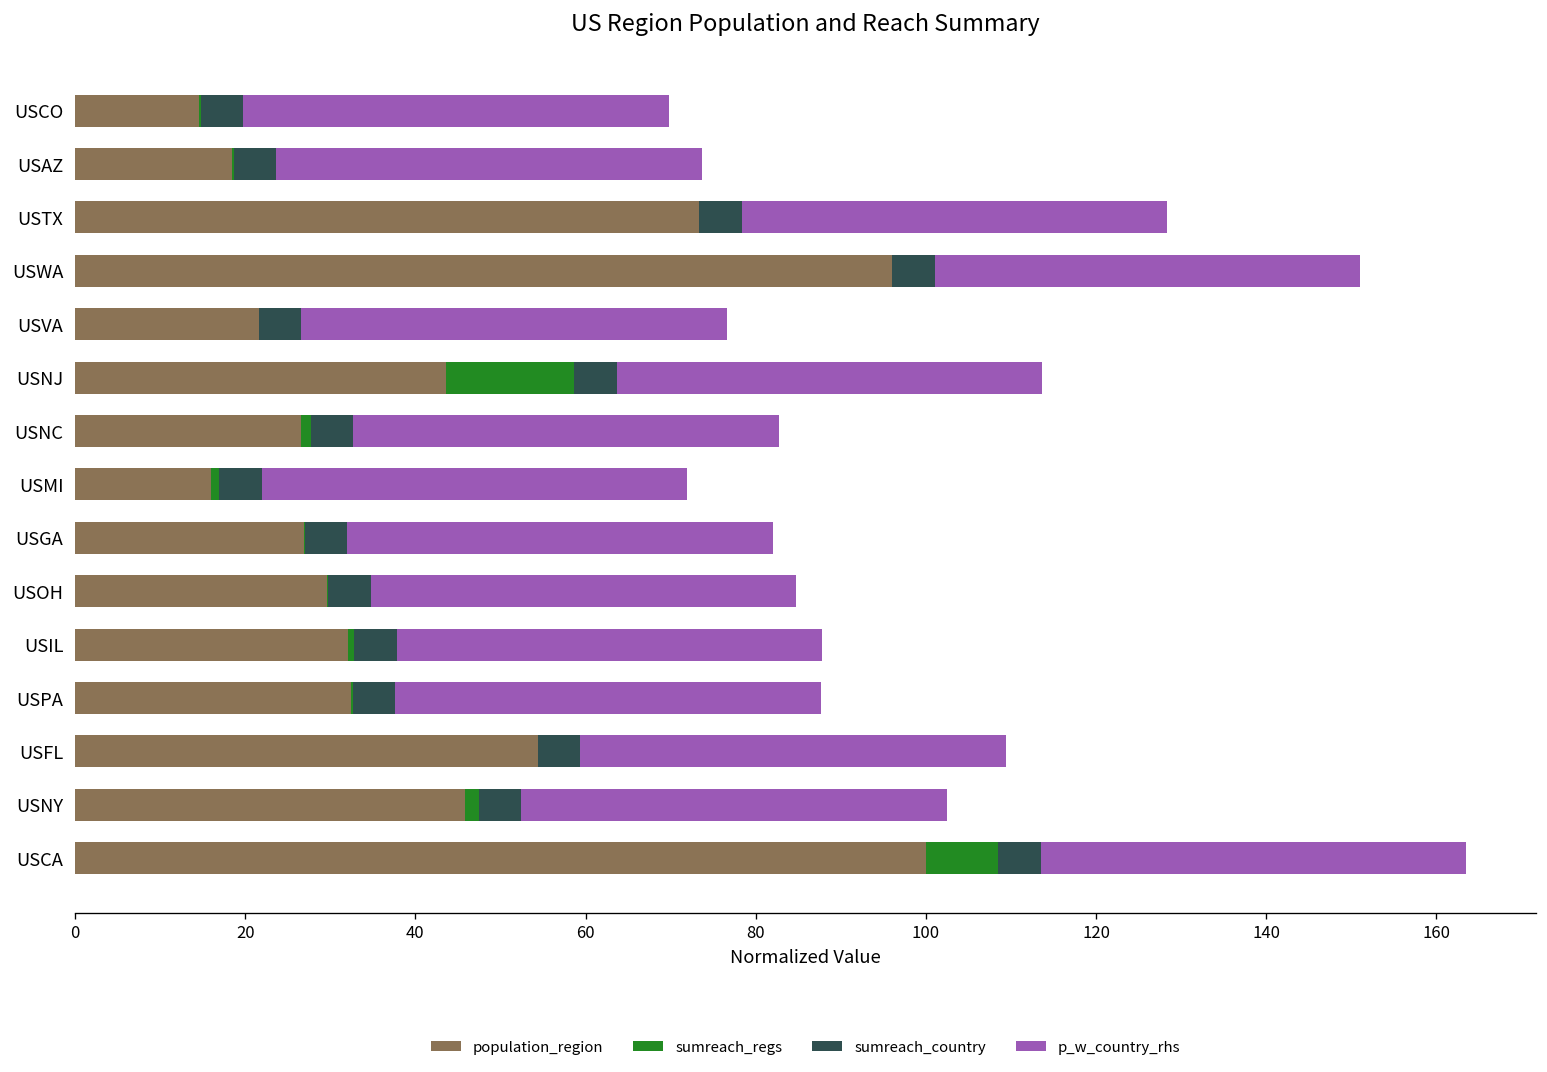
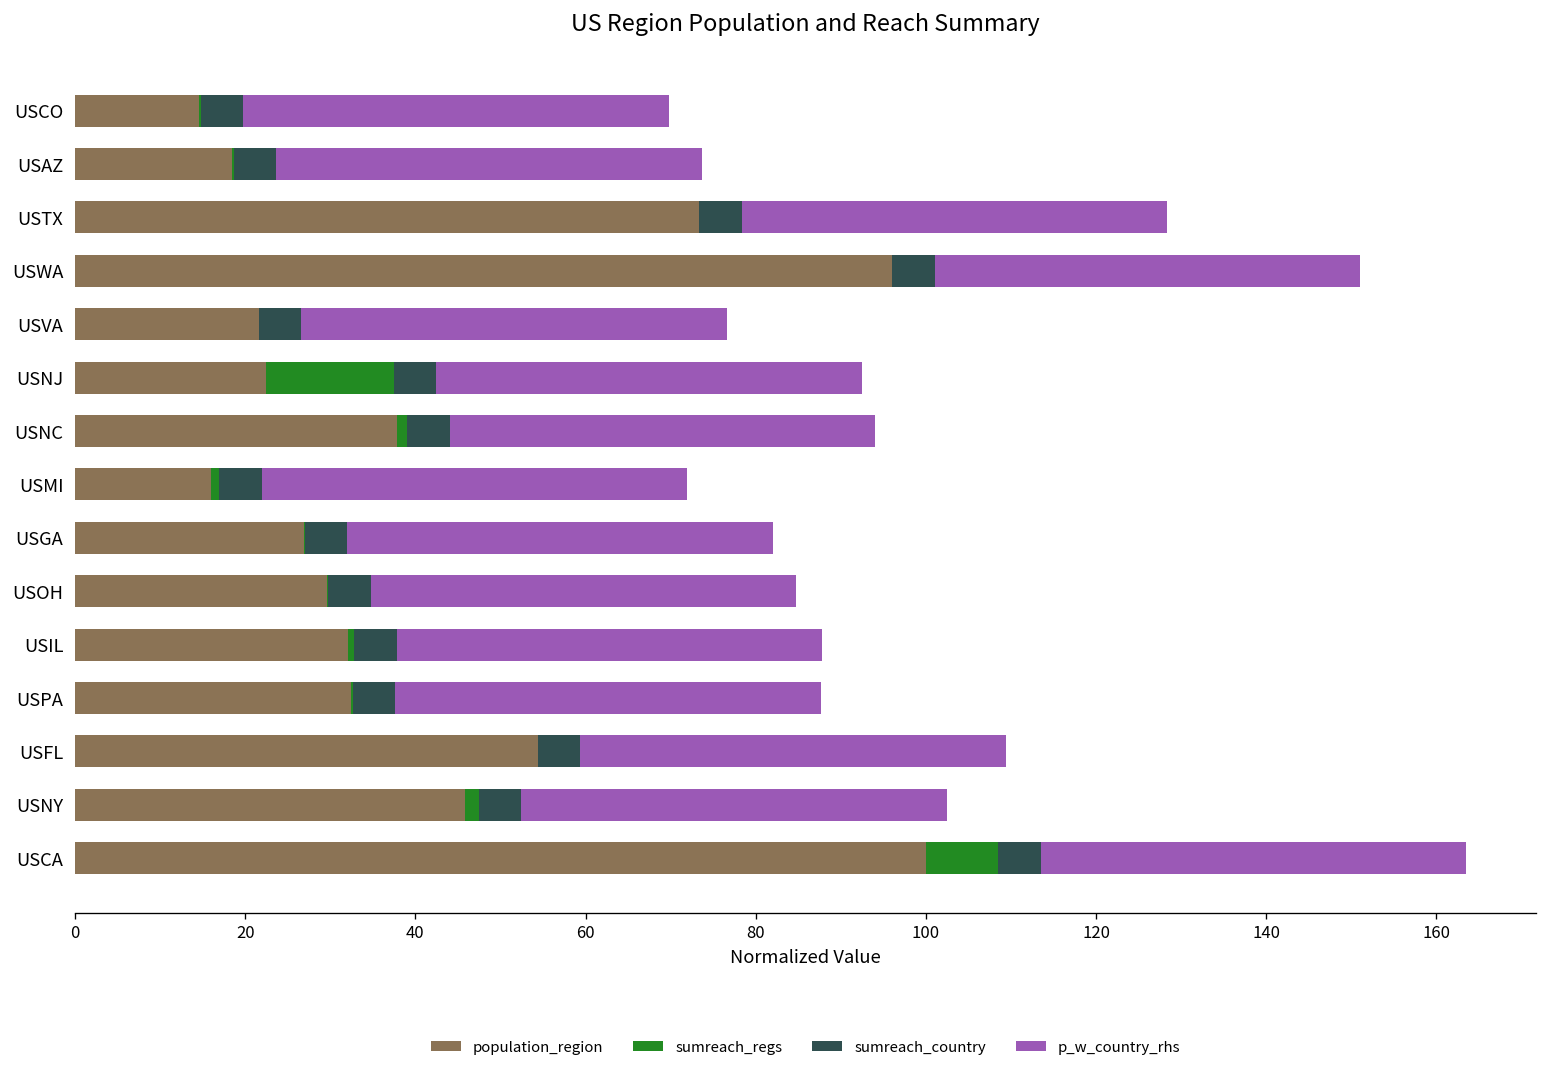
population_region, USNJ: 44 -> 22
population_region, USNC: 27 -> 38
